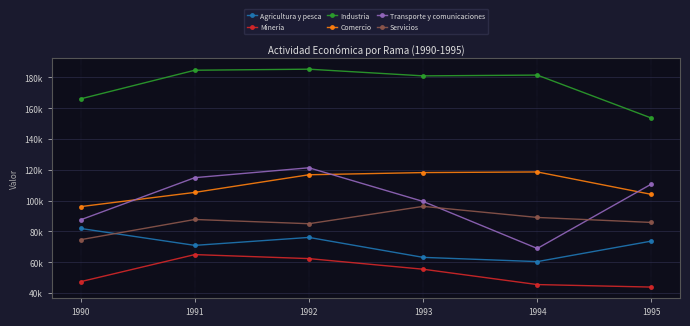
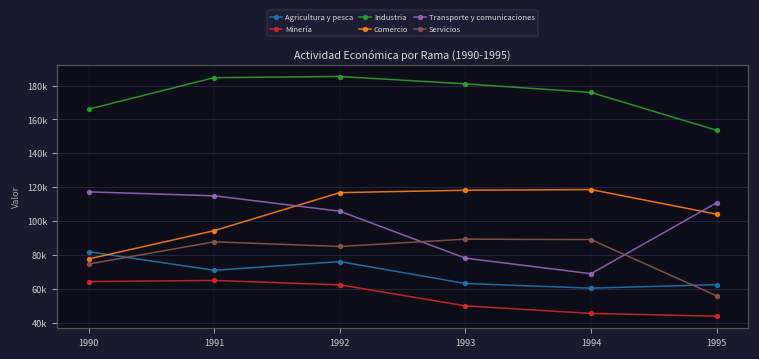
Minería, 1990: 47000 -> 64000
Comercio, 1990: 96000 -> 78000
Transporte y comunicaciones, 1990: 87000 -> 117000
Comercio, 1991: 105000 -> 94000
Transporte y comunicaciones, 1992: 121000 -> 106000
Minería, 1993: 55000 -> 50000
Transporte y comunicaciones, 1993: 99000 -> 78000
Servicios, 1993: 96000 -> 89000
Industria, 1994: 182000 -> 176000
Agricultura y pesca, 1995: 74000 -> 62000
Servicios, 1995: 86000 -> 56000
